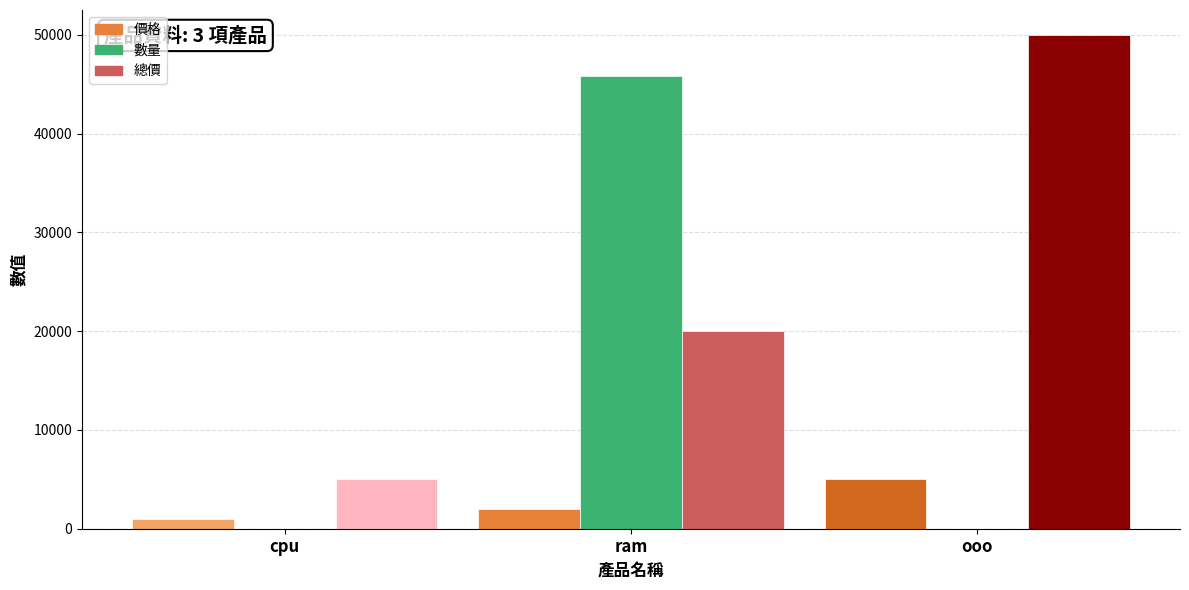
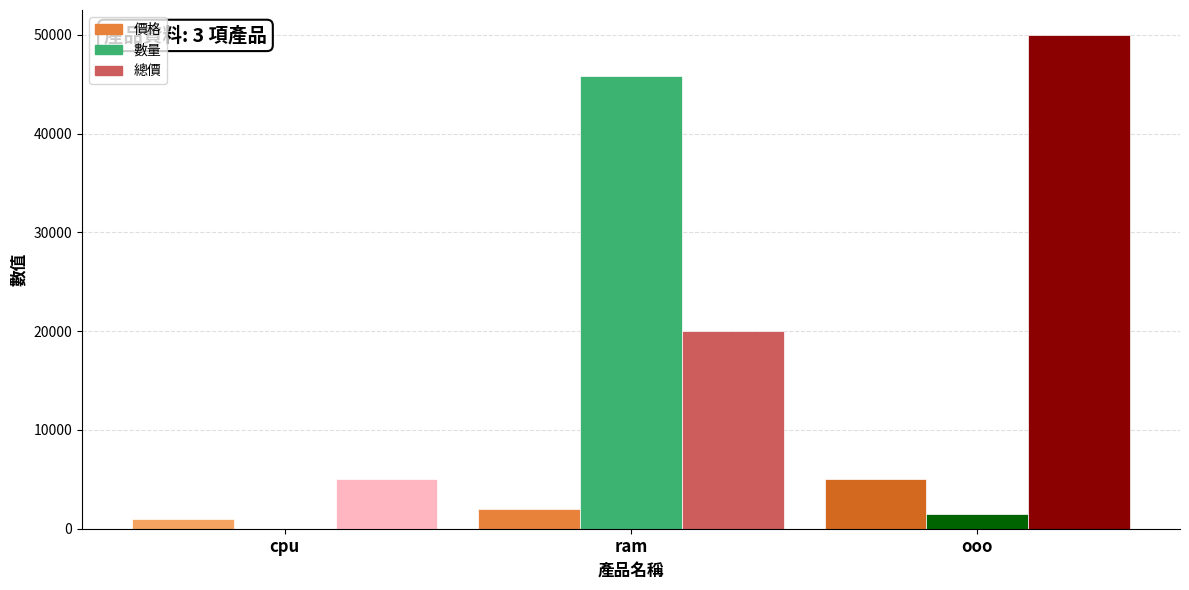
ooo: 0 -> 2000
